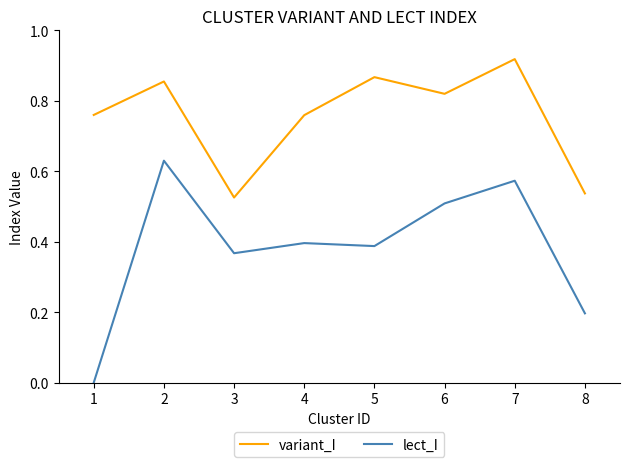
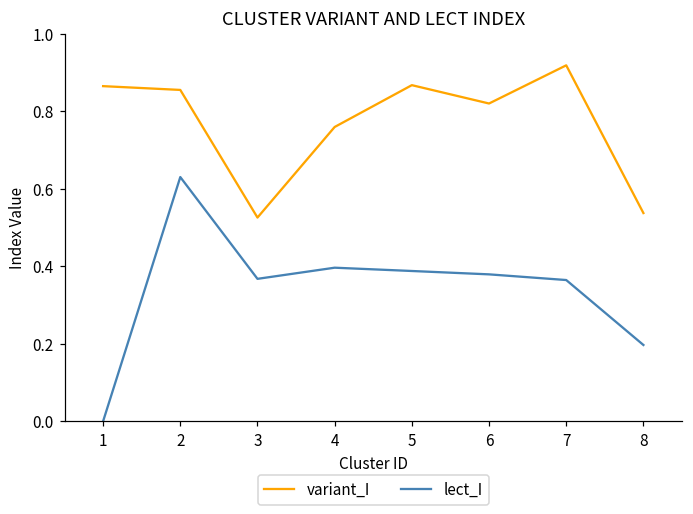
variant_I, 1: 0.76 -> 0.86
lect_I, 6: 0.51 -> 0.38
lect_I, 7: 0.57 -> 0.36
